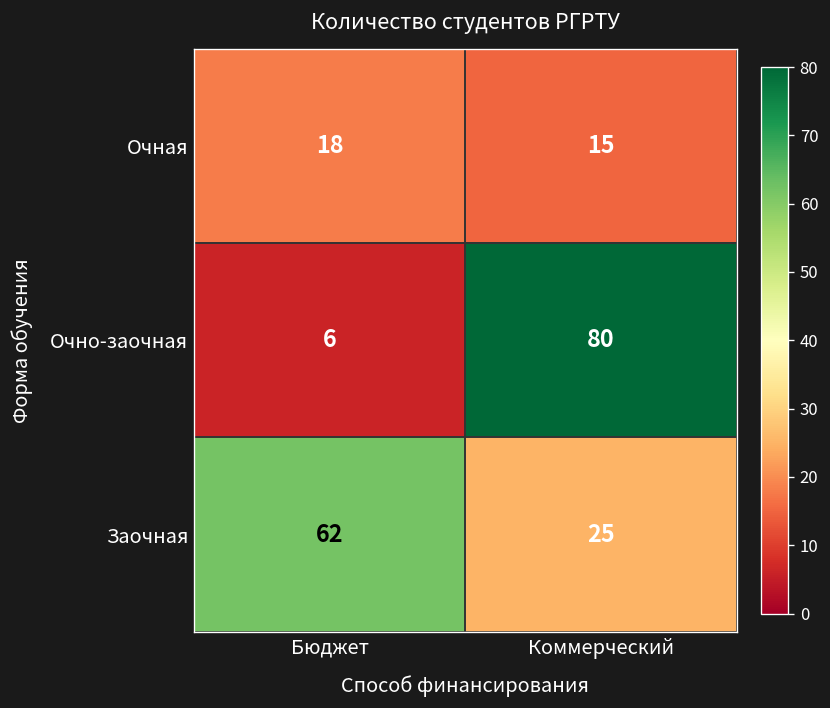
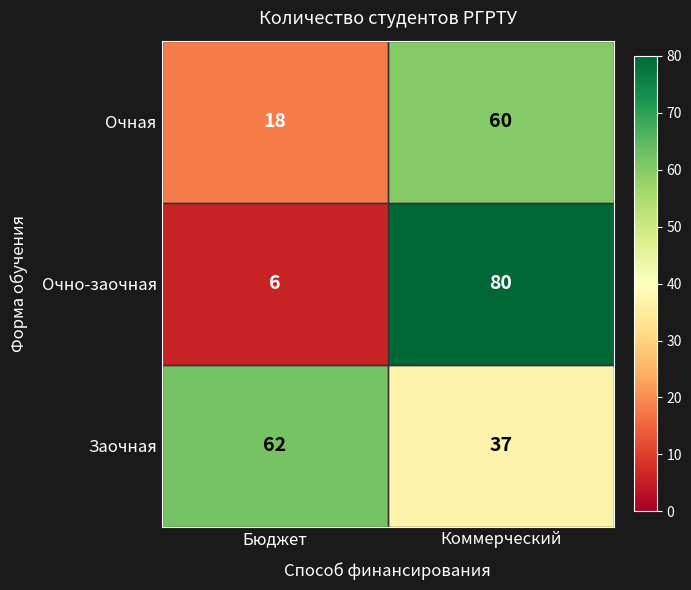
Очная, Коммерческий: 15 -> 60
Заочная, Коммерческий: 25 -> 37
